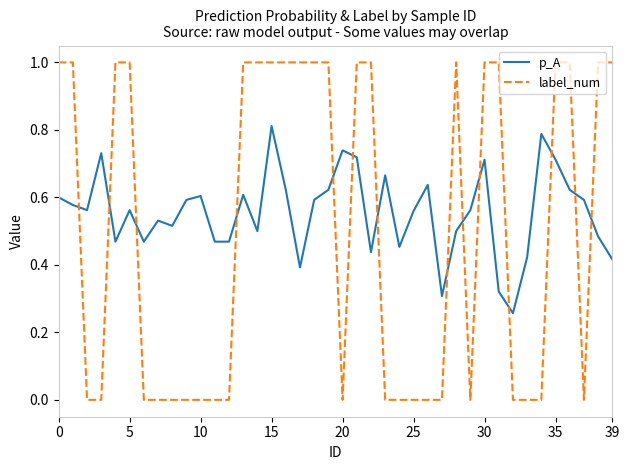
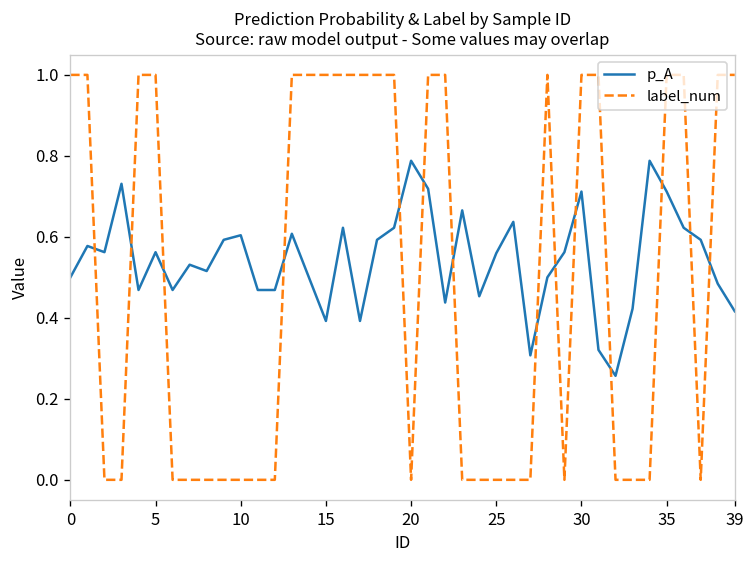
p_A, 0: 0.6 -> 0.5
p_A, 15: 0.81 -> 0.39
p_A, 20: 0.74 -> 0.79
